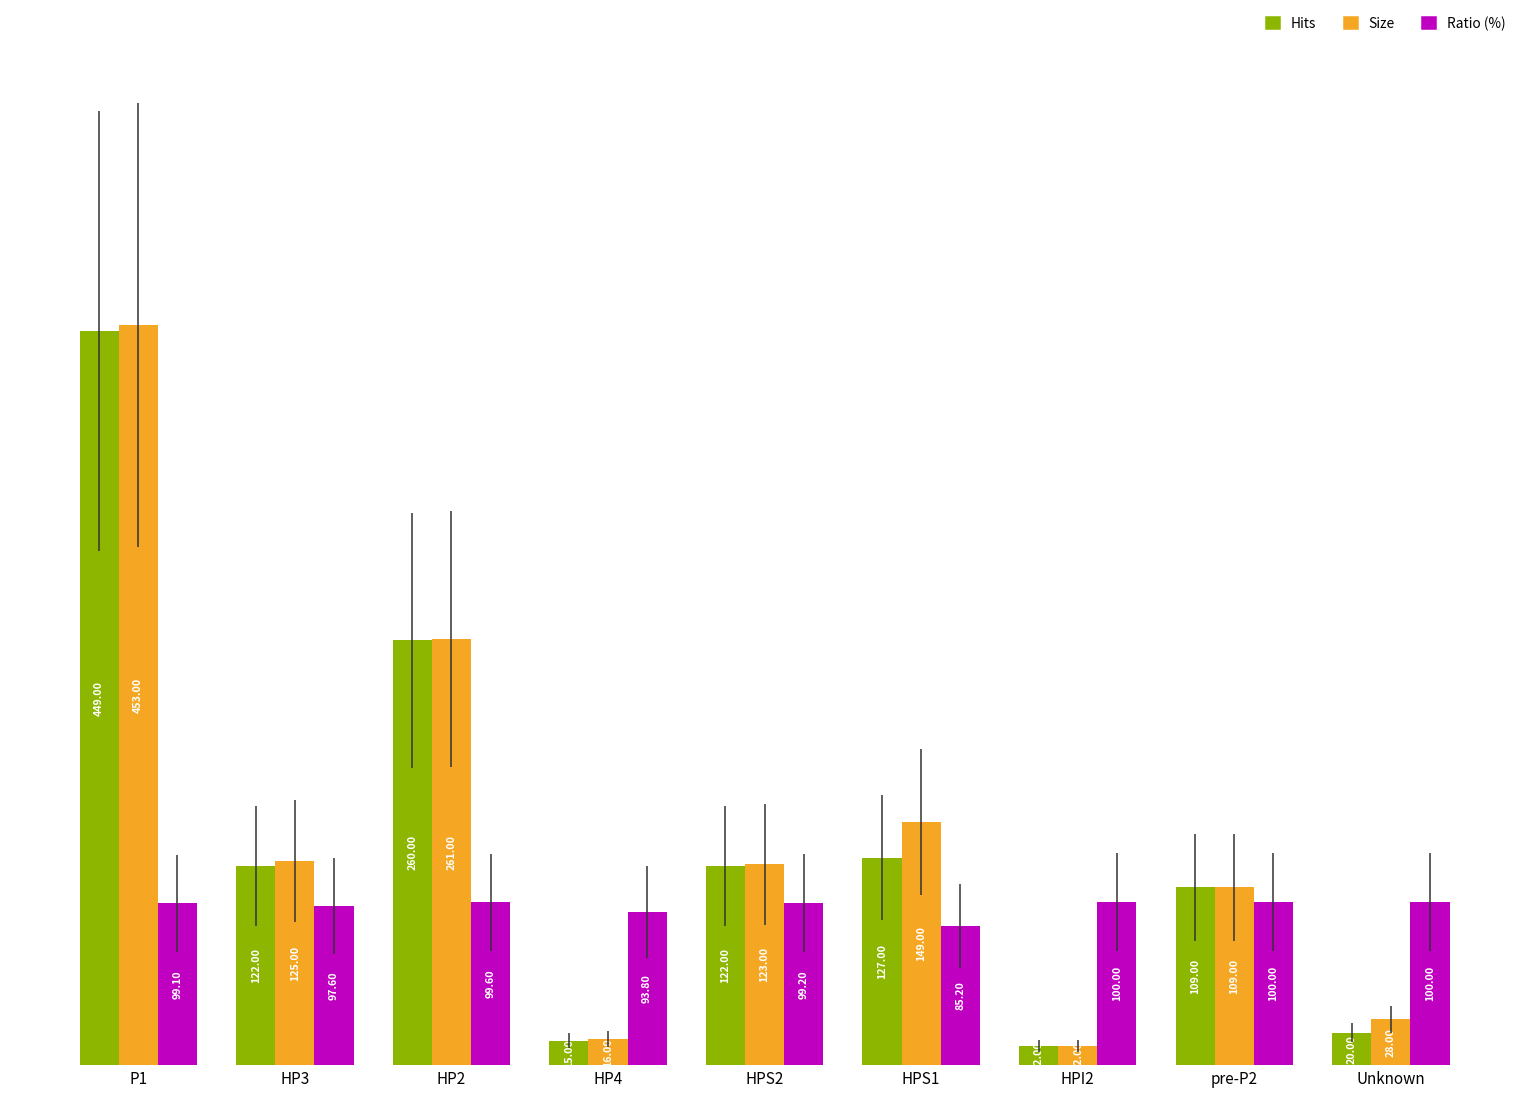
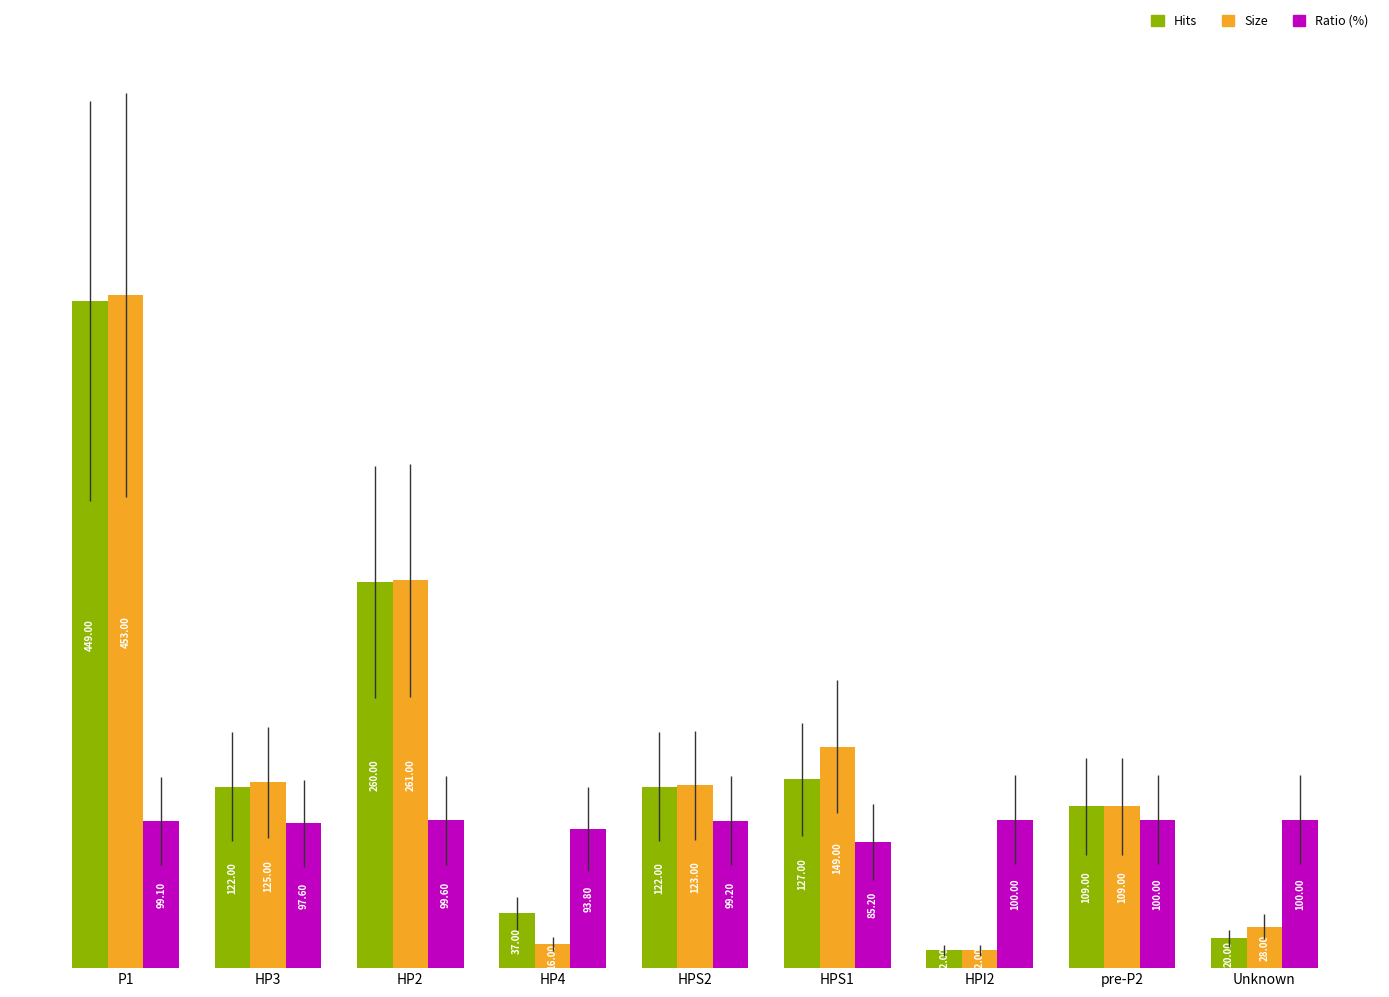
Hits, HP4: 15.00 -> 37.00
